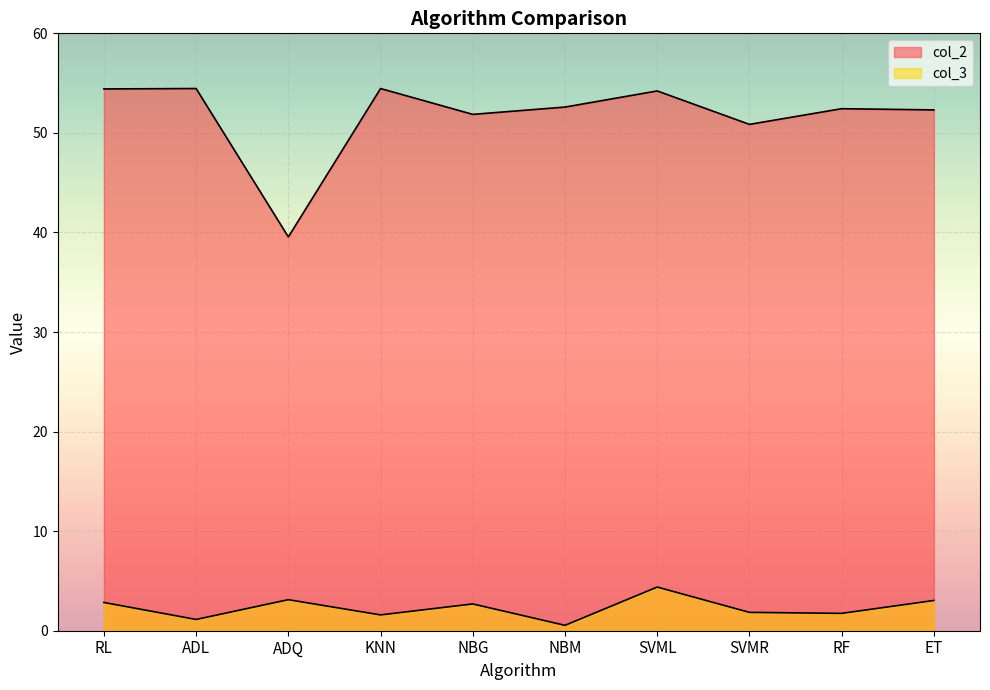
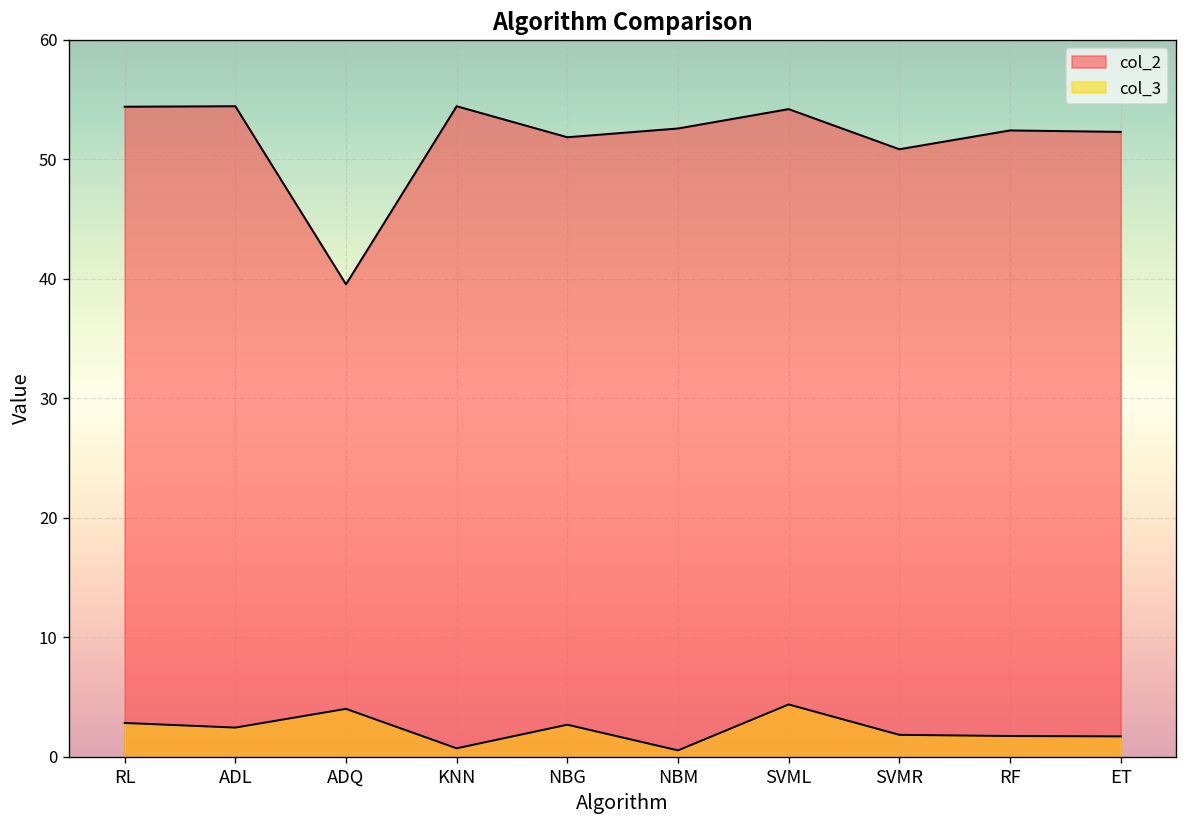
col_3, ADL: 1 -> 2
col_3, ADQ: 3 -> 4
col_3, KNN: 2 -> 1
col_3, ET: 3 -> 2
